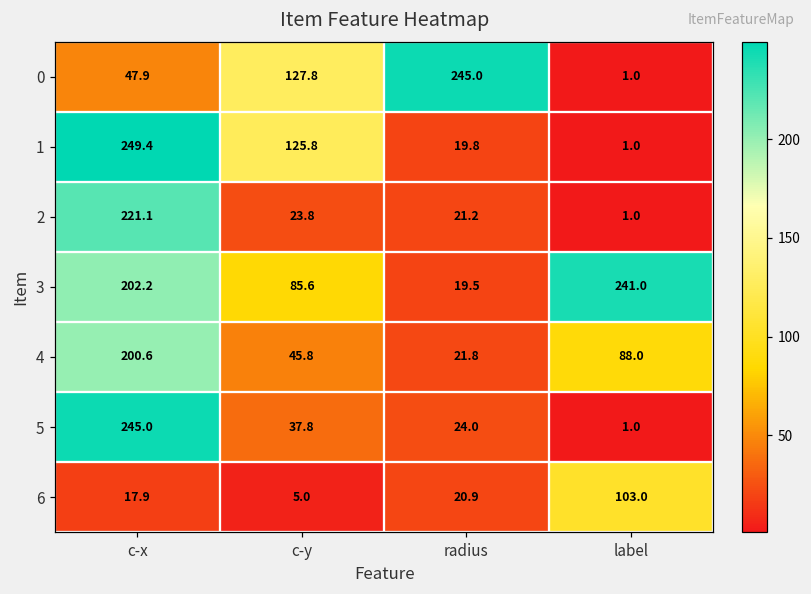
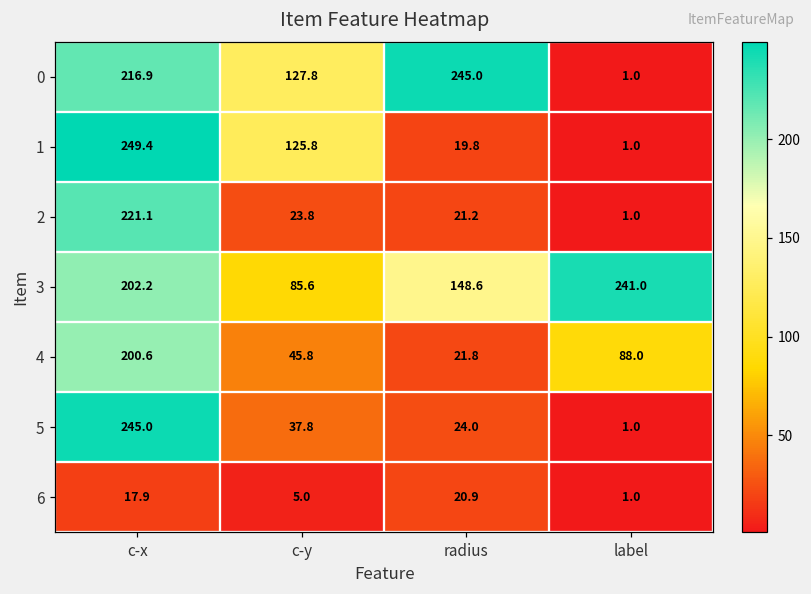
0, c-x: 47.9 -> 216.9
3, radius: 19.5 -> 148.6
6, label: 103.0 -> 1.0
